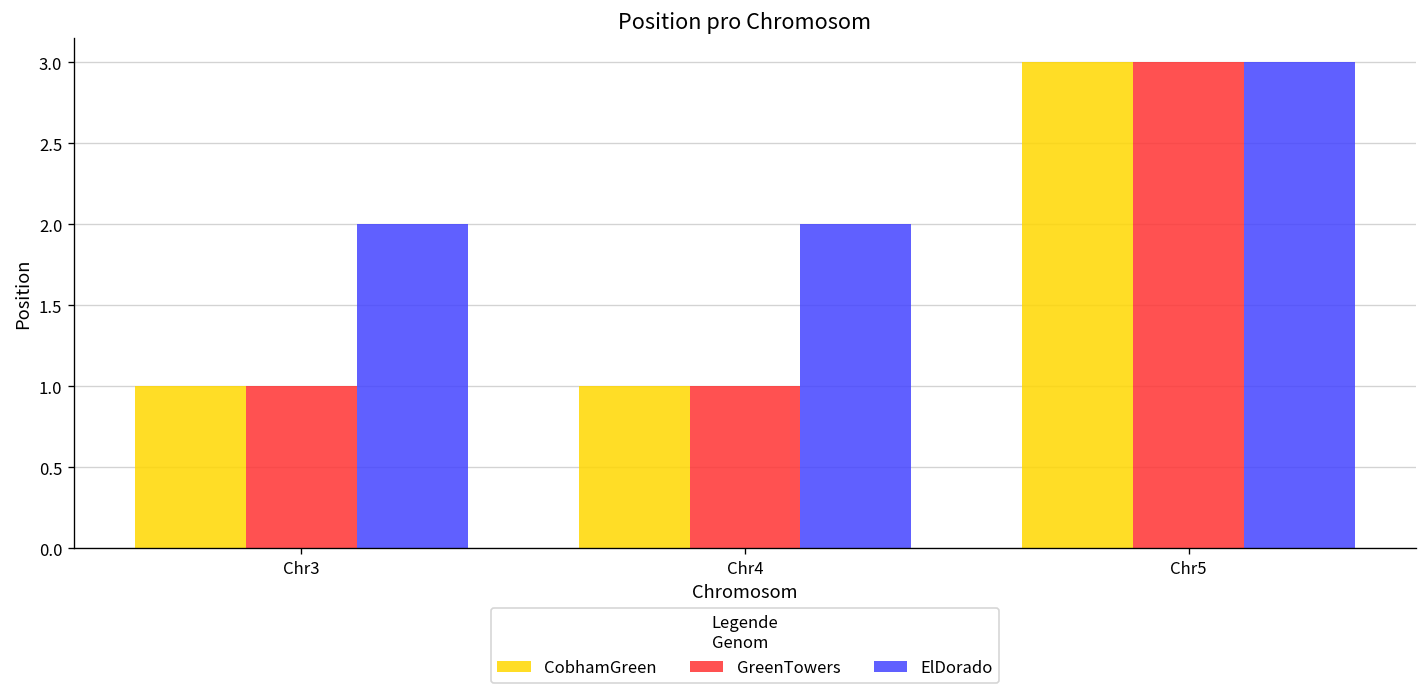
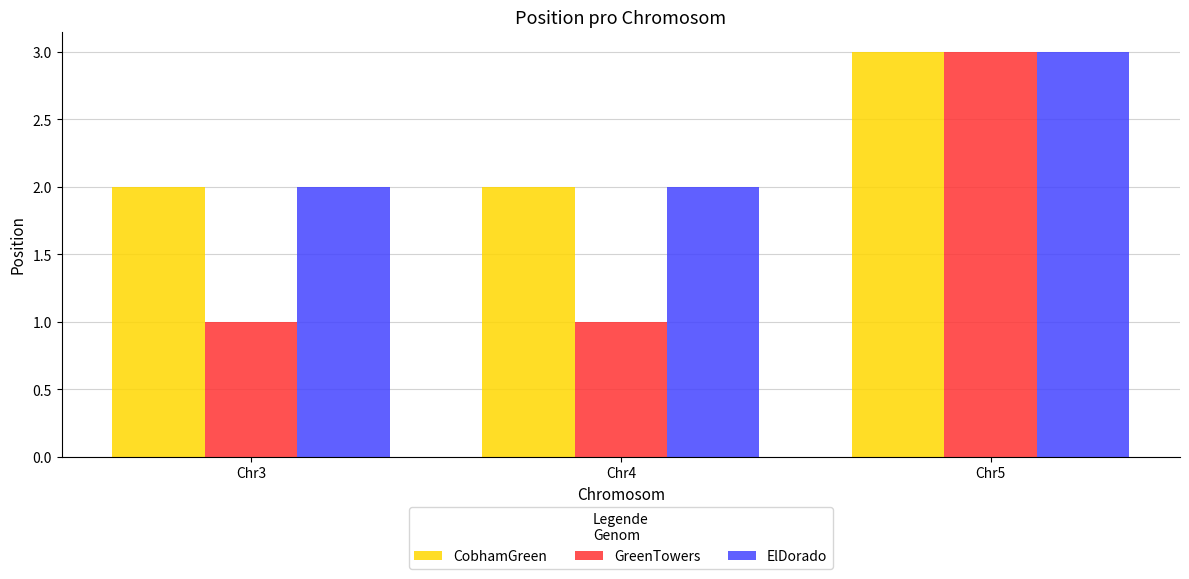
CobhamGreen, Chr3: 1 -> 2
CobhamGreen, Chr4: 1 -> 2
